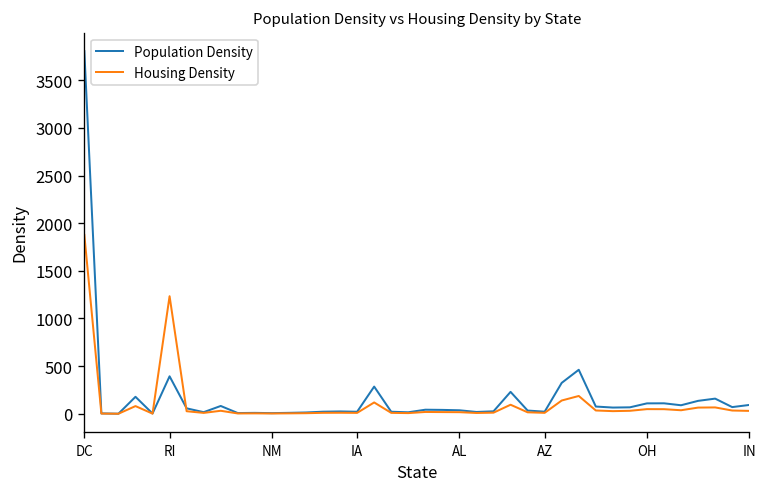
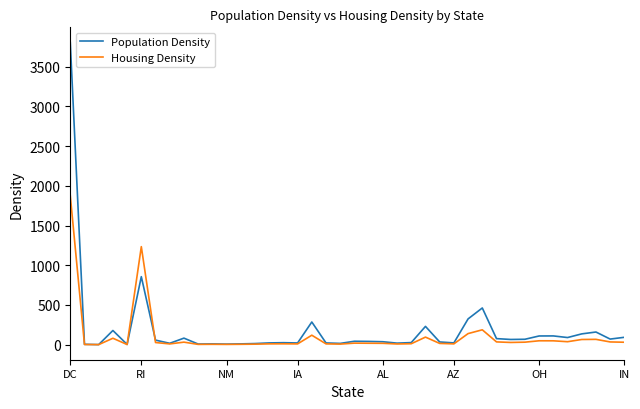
Population Density, RI: 400 -> 900
